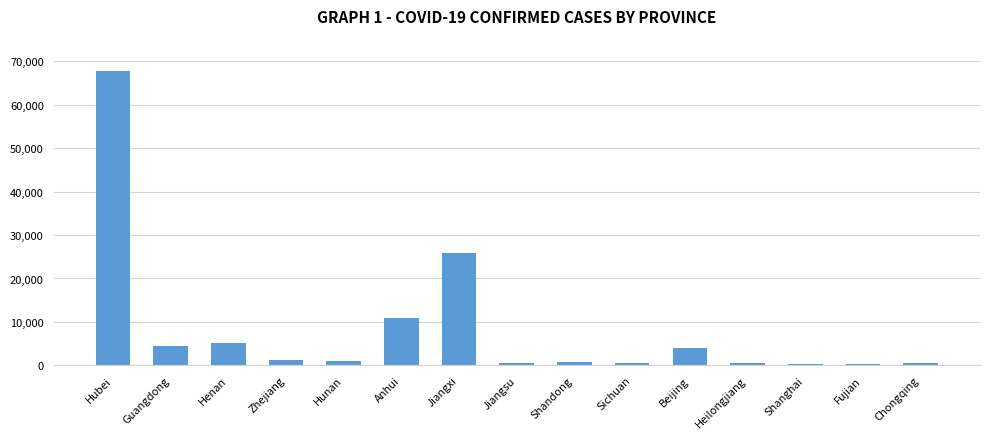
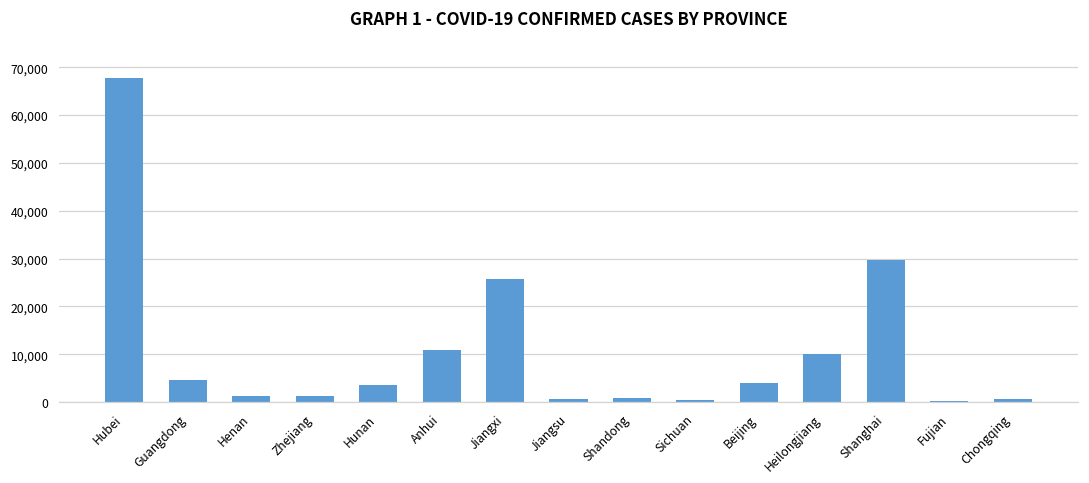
Henan: 5,000 -> 1,000
Hunan: 1,000 -> 4,000
Heilongjiang: 0 -> 10,000
Shanghai: 0 -> 30,000
